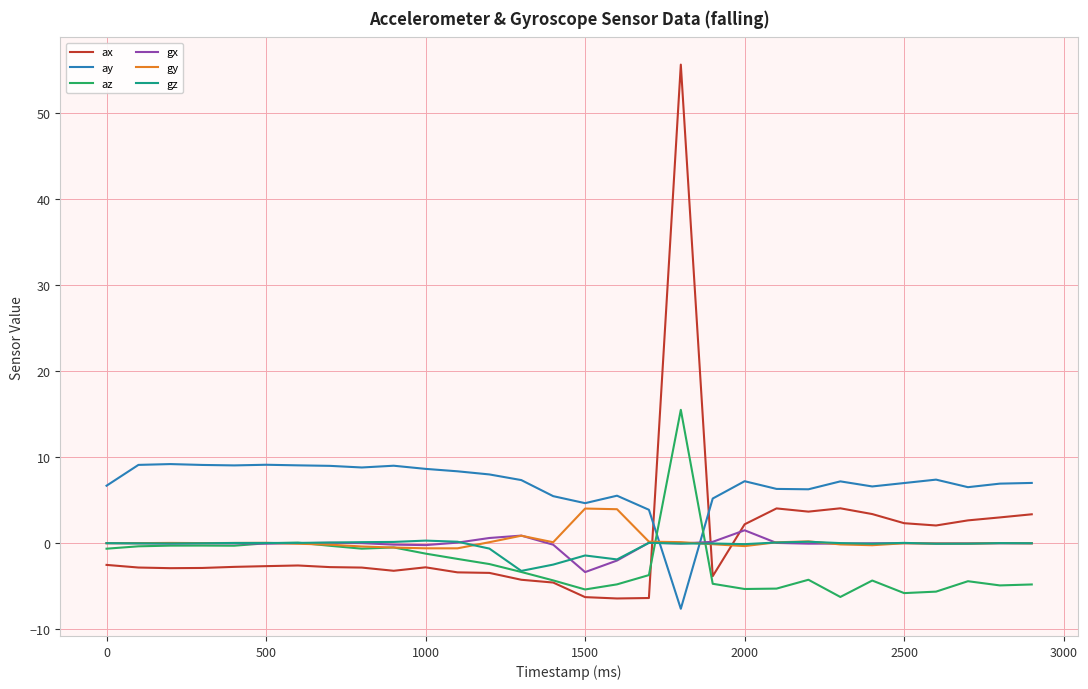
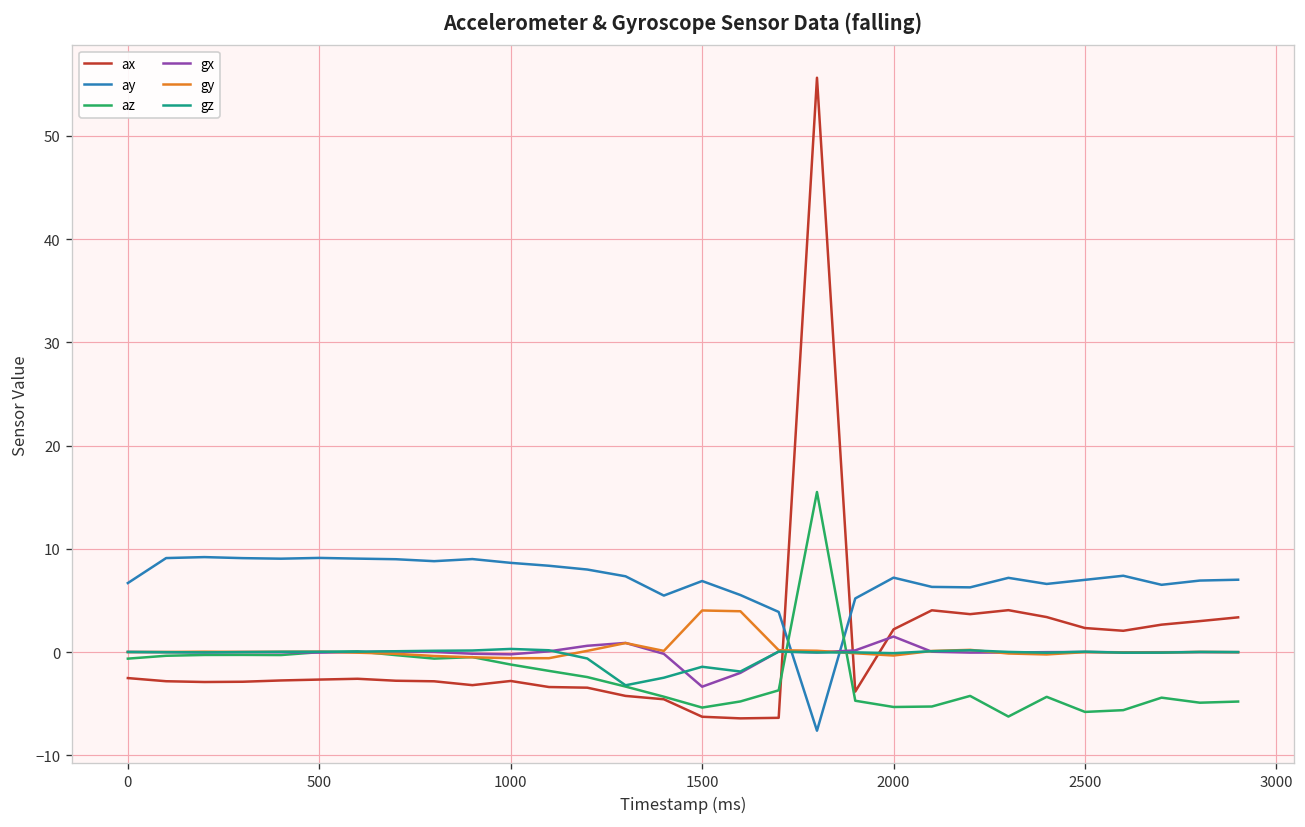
ay, 1500: 5 -> 7
